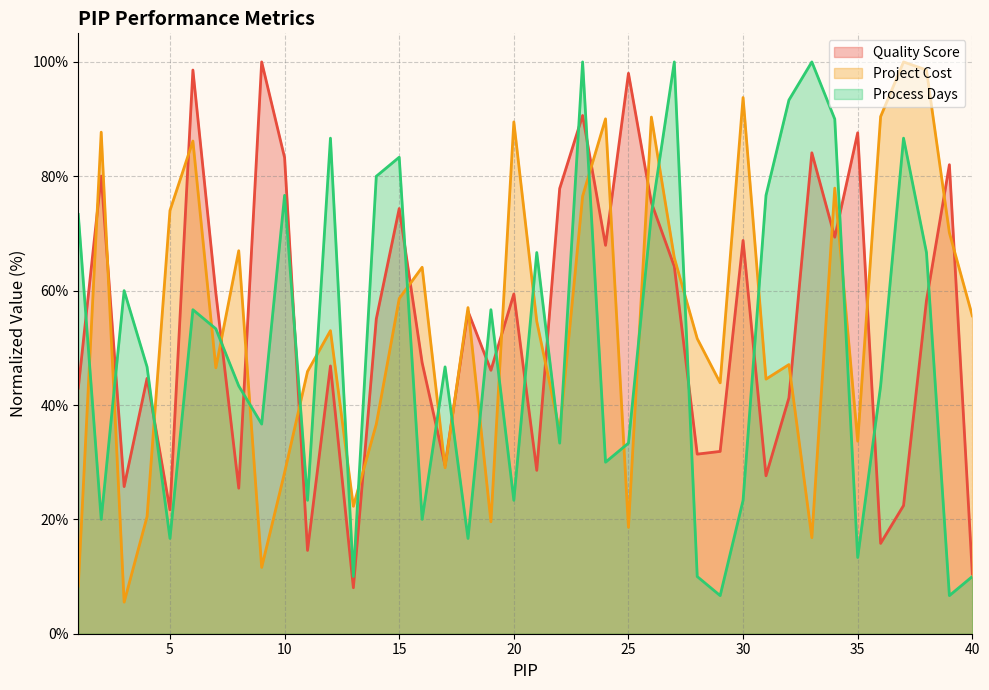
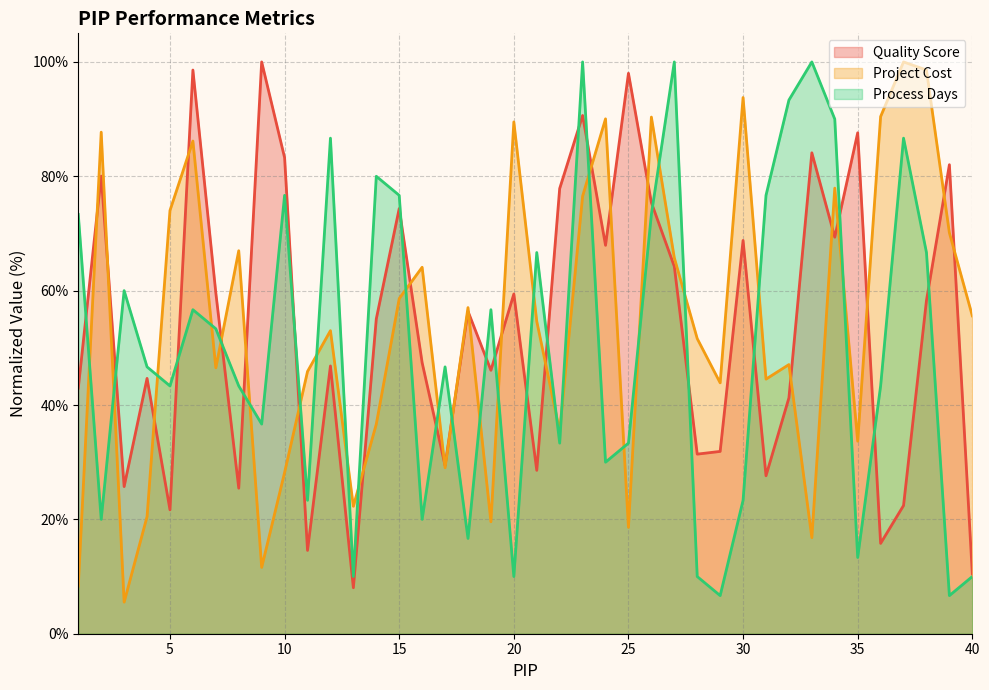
Process Days, 5: 17% -> 43%
Process Days, 15: 83% -> 77%
Process Days, 20: 23% -> 10%
